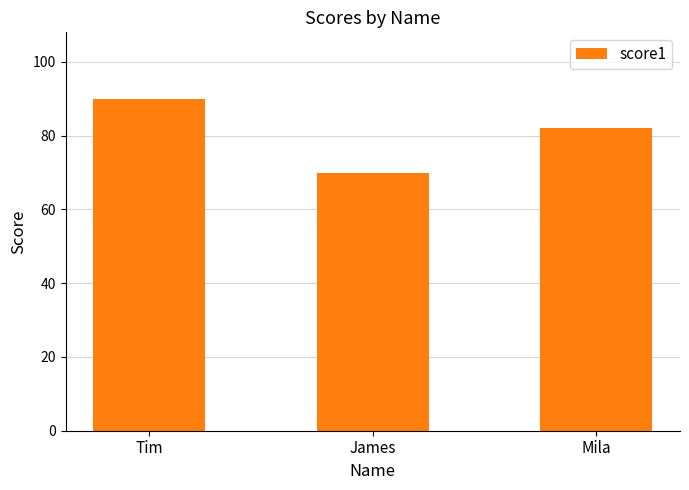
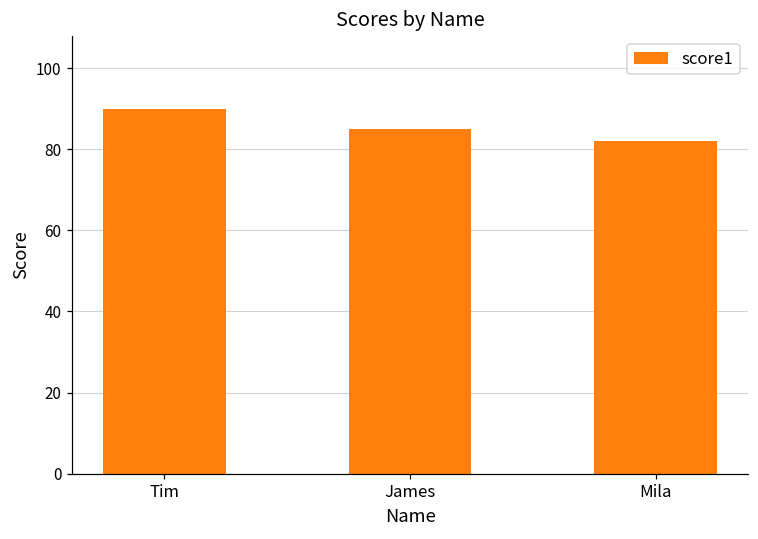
James: 70 -> 85
